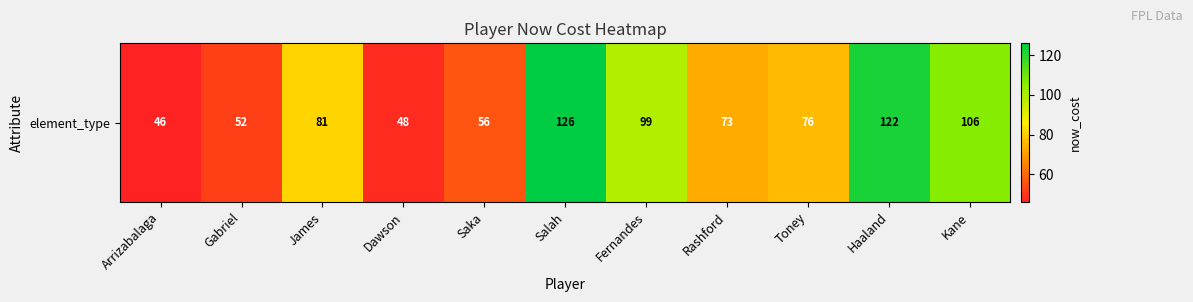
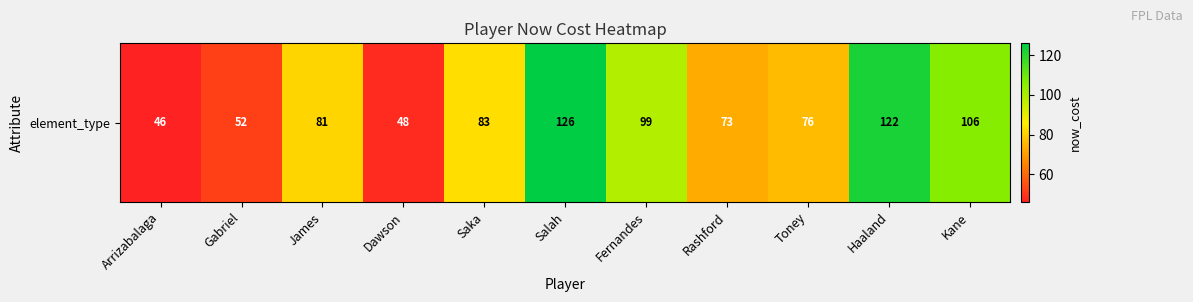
element_type, Saka: 56 -> 83
